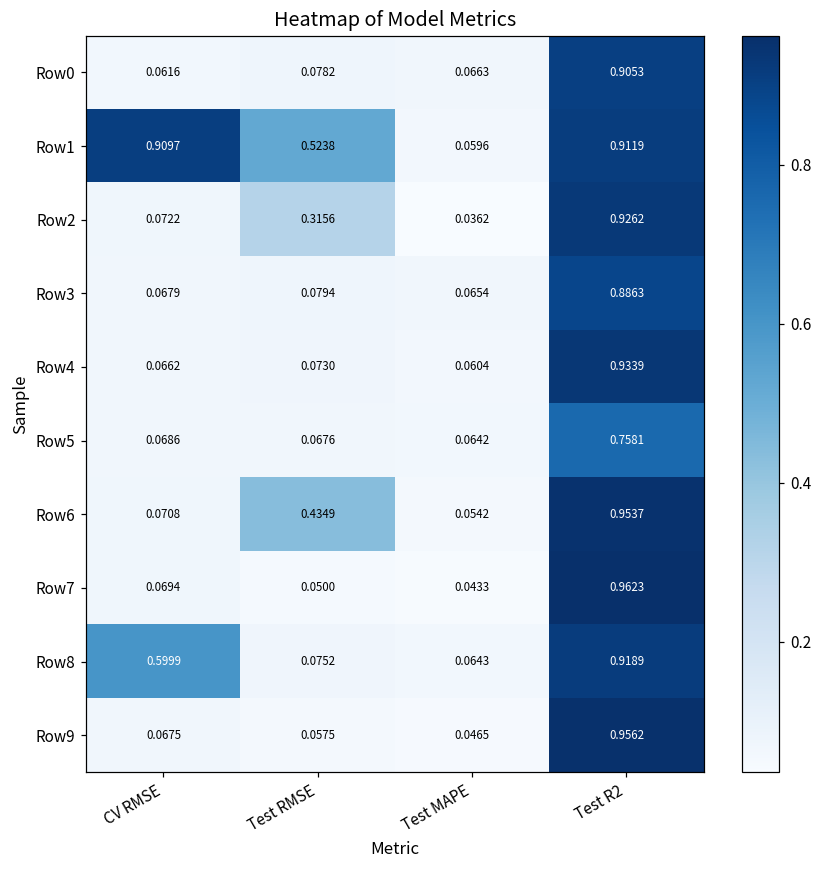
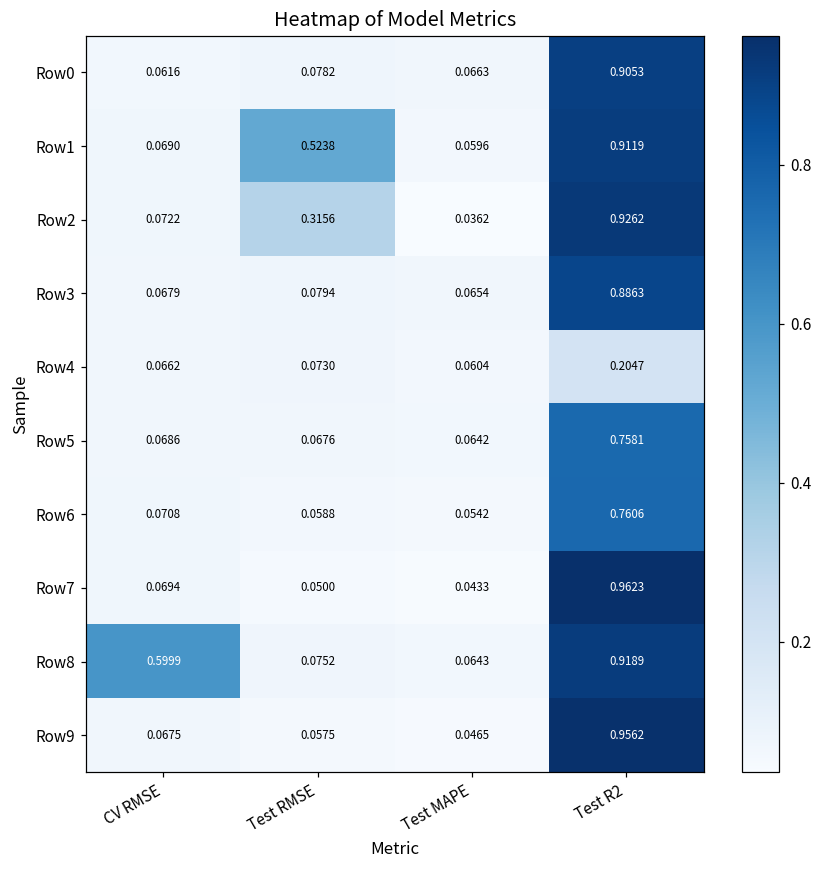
Row1, CV RMSE: 0.9097 -> 0.0690
Row4, Test R2: 0.9339 -> 0.2047
Row6, Test RMSE: 0.4349 -> 0.0588
Row6, Test R2: 0.9537 -> 0.7606
